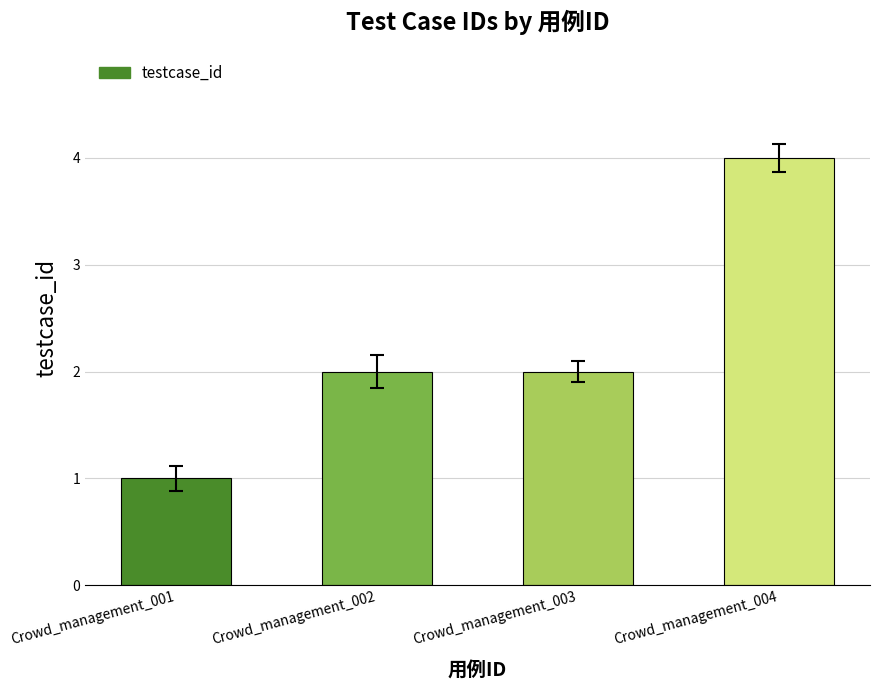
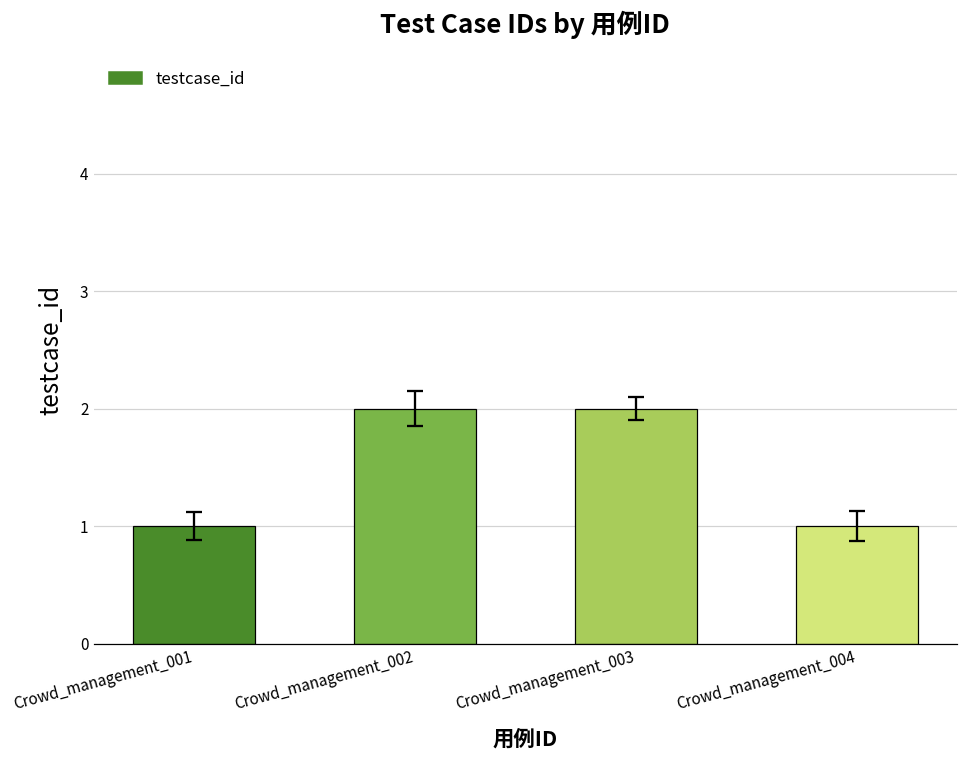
testcase_id, Crowd_management_004: 4 -> 1
